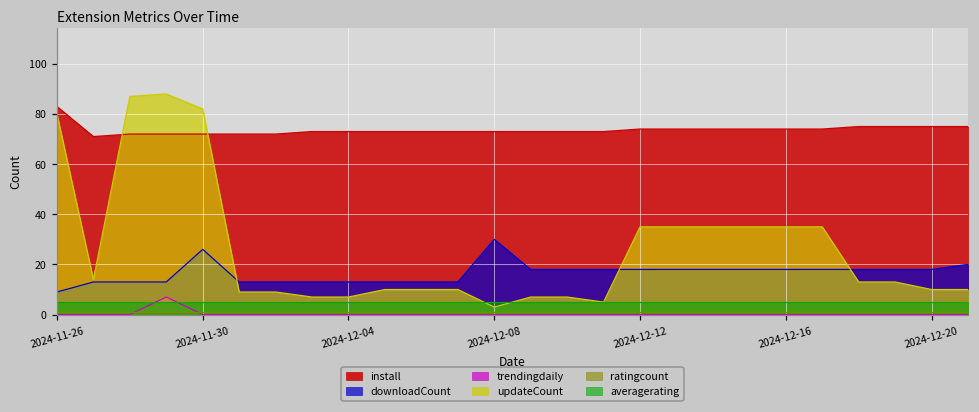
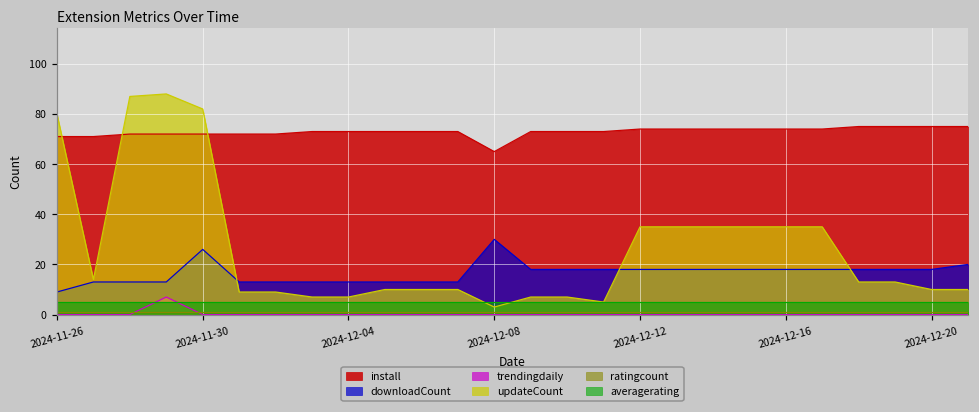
install, 2024-11-26: 83 -> 71
install, 2024-12-08: 73 -> 65
